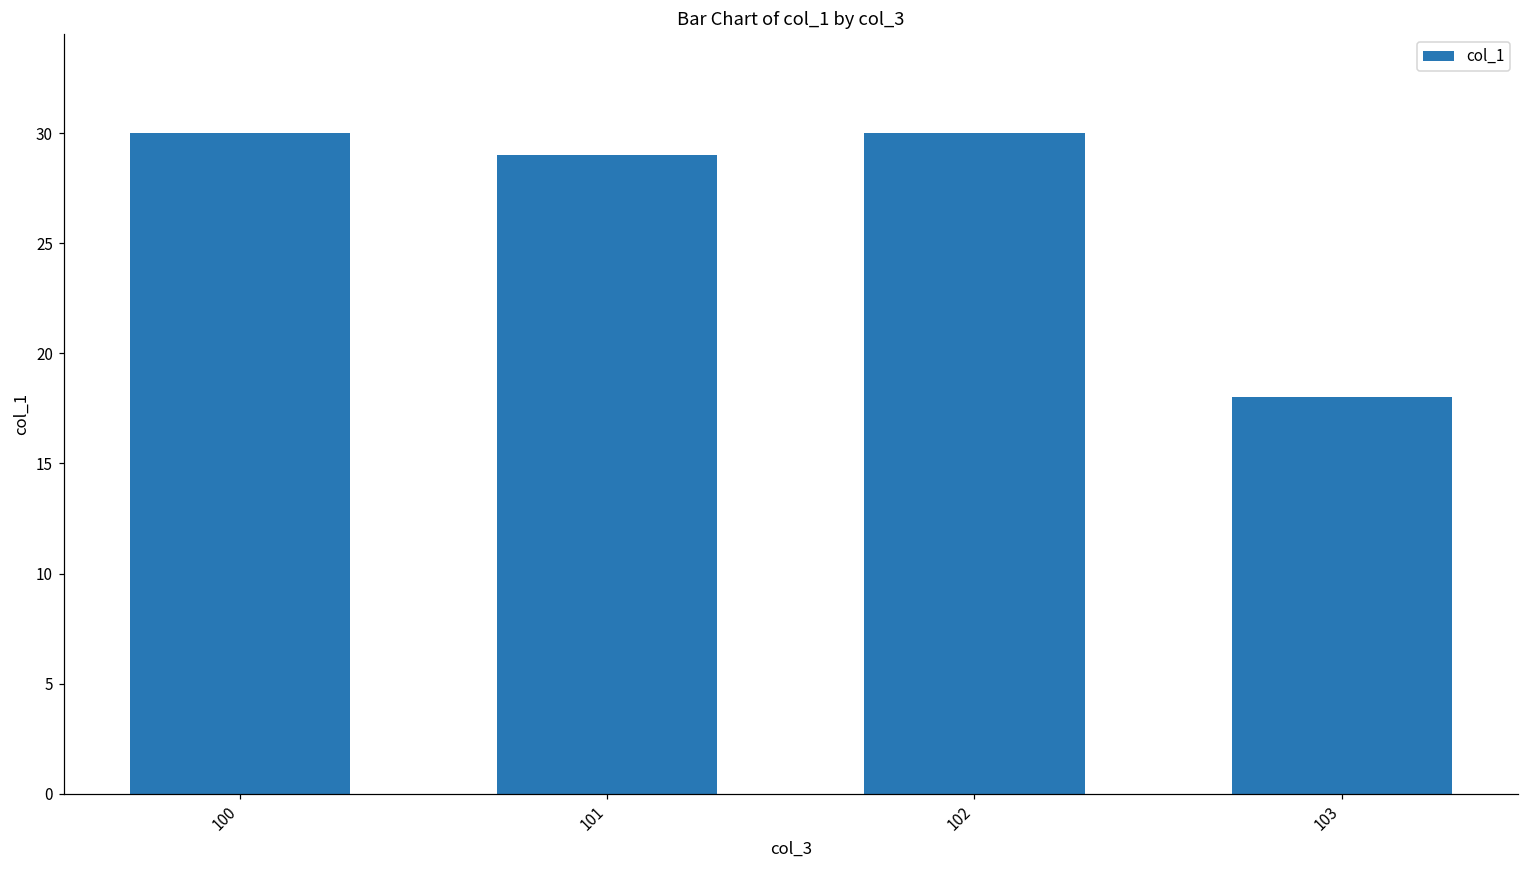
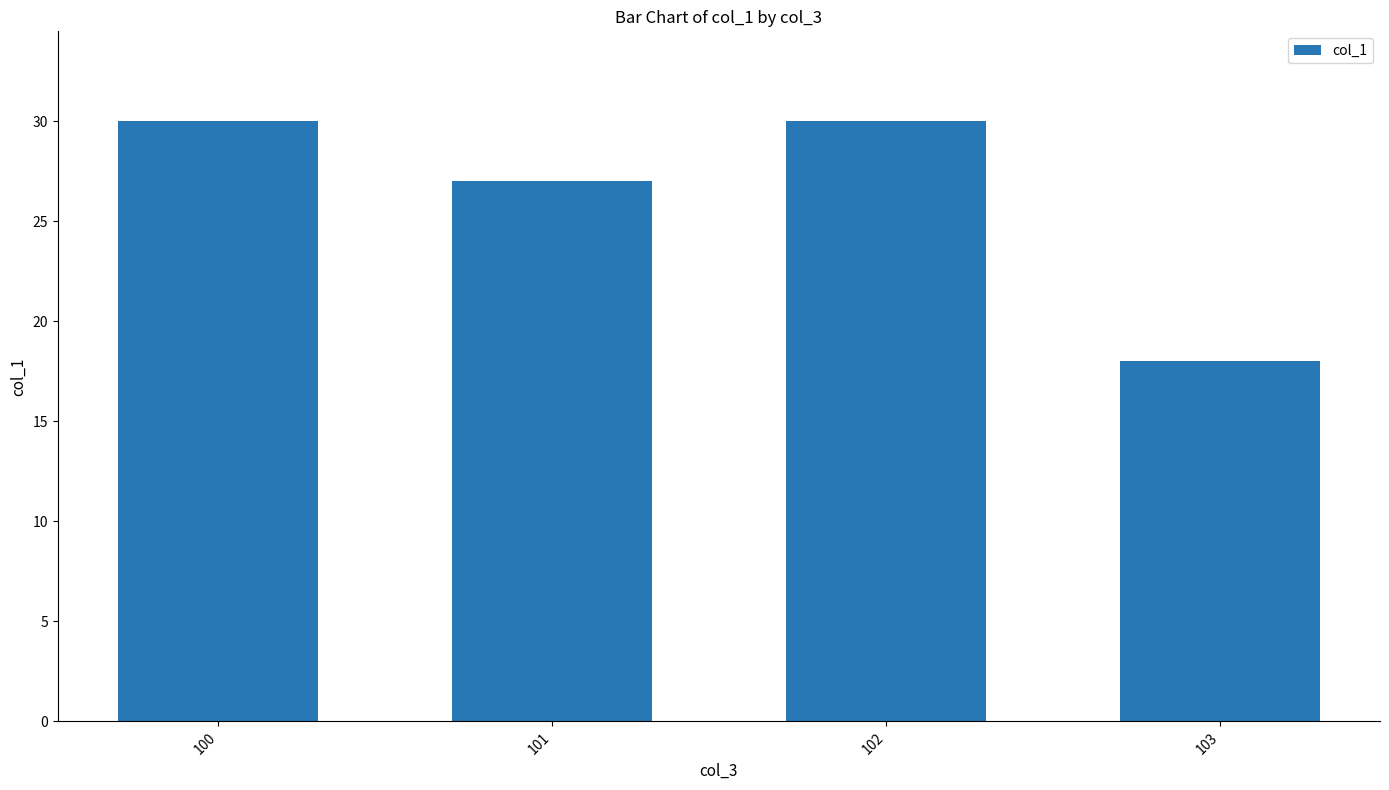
101: 29 -> 27
